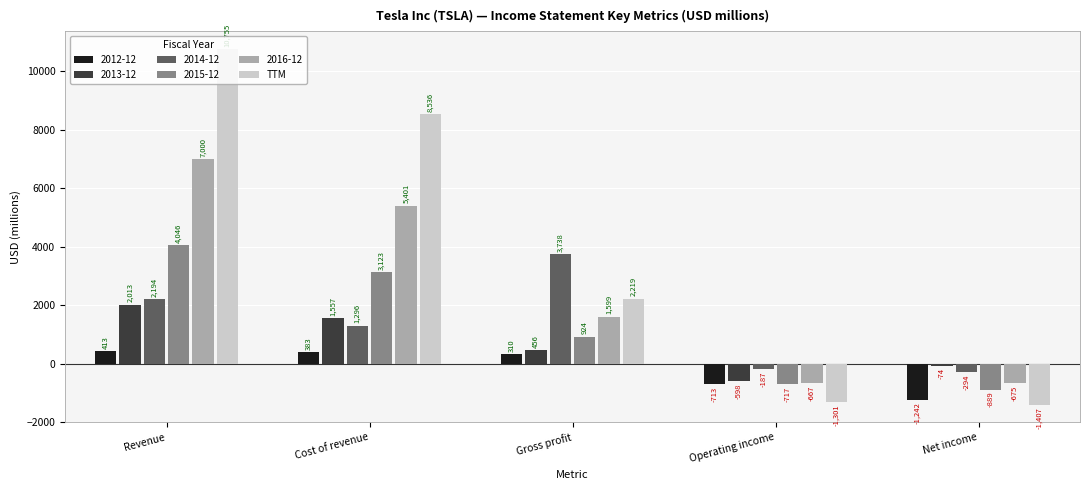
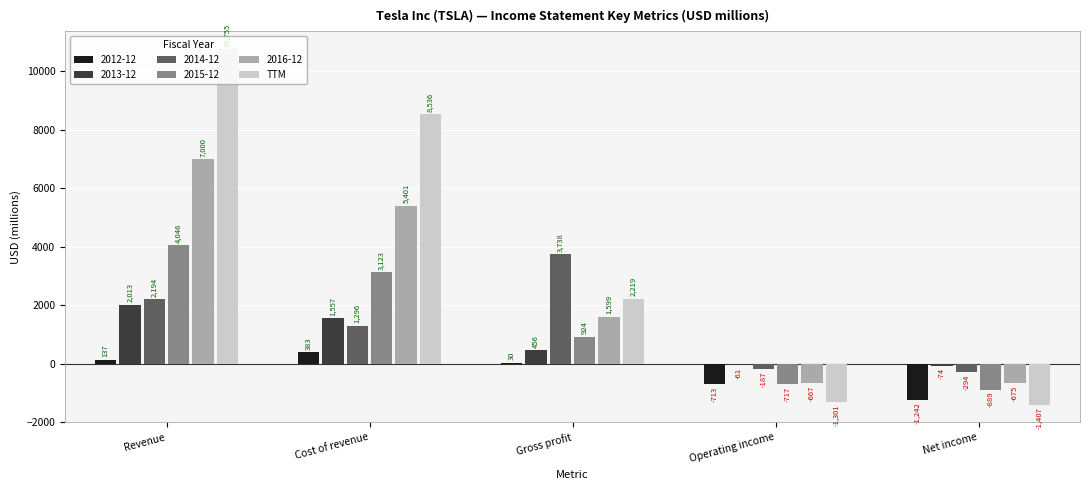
2012-12, Revenue: 413 -> 137
2012-12, Gross profit: 310 -> 30
2013-12, Operating income: -598 -> -61
